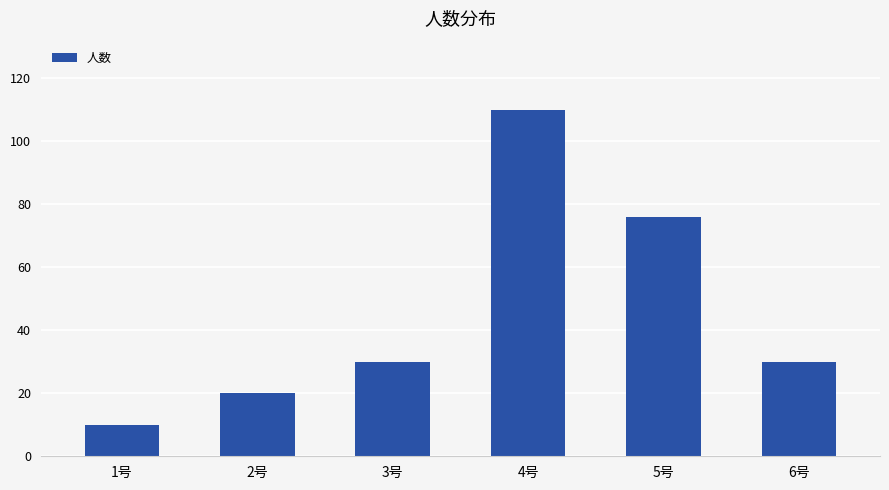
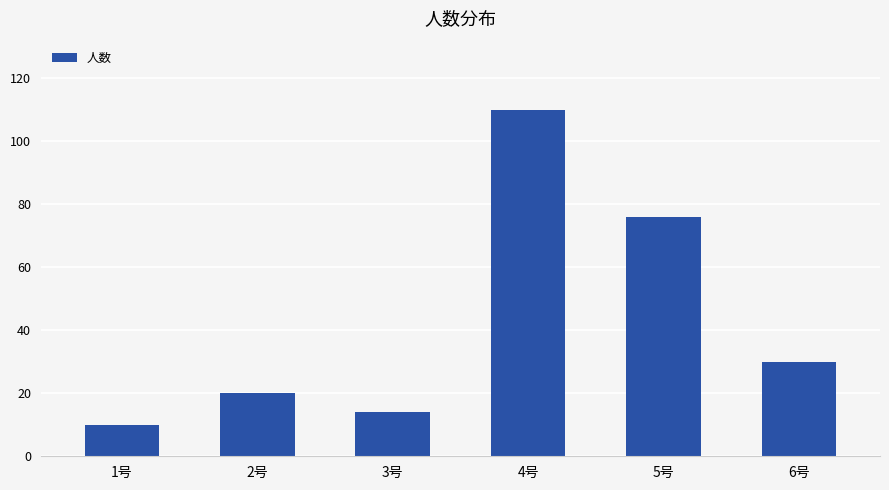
3号: 30 -> 14
